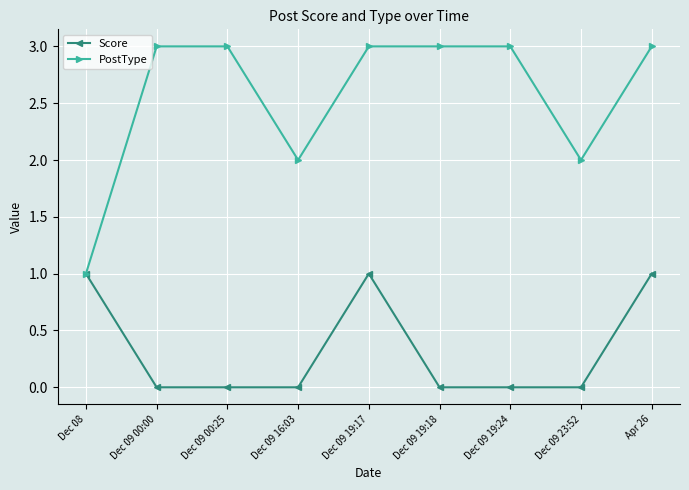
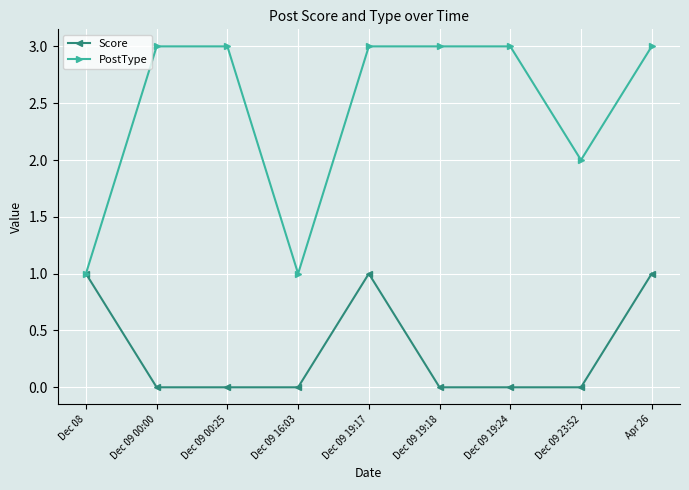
PostType, Dec 09 16:03: 2 -> 1
